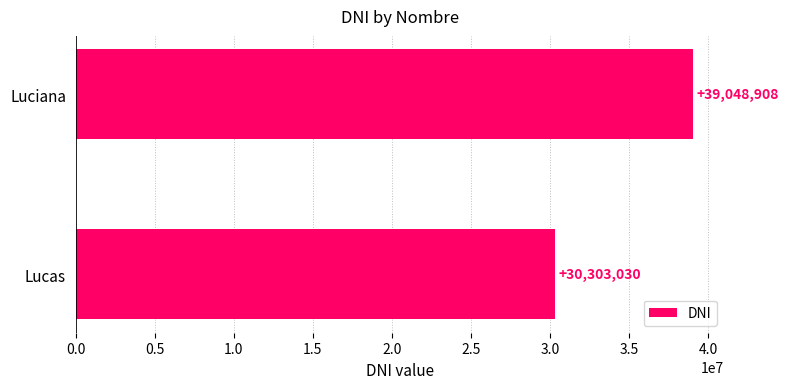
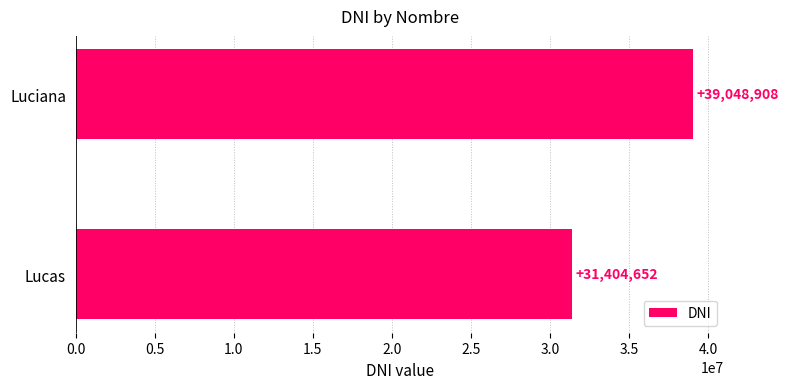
Lucas: +30,303,030 -> +31,404,652
